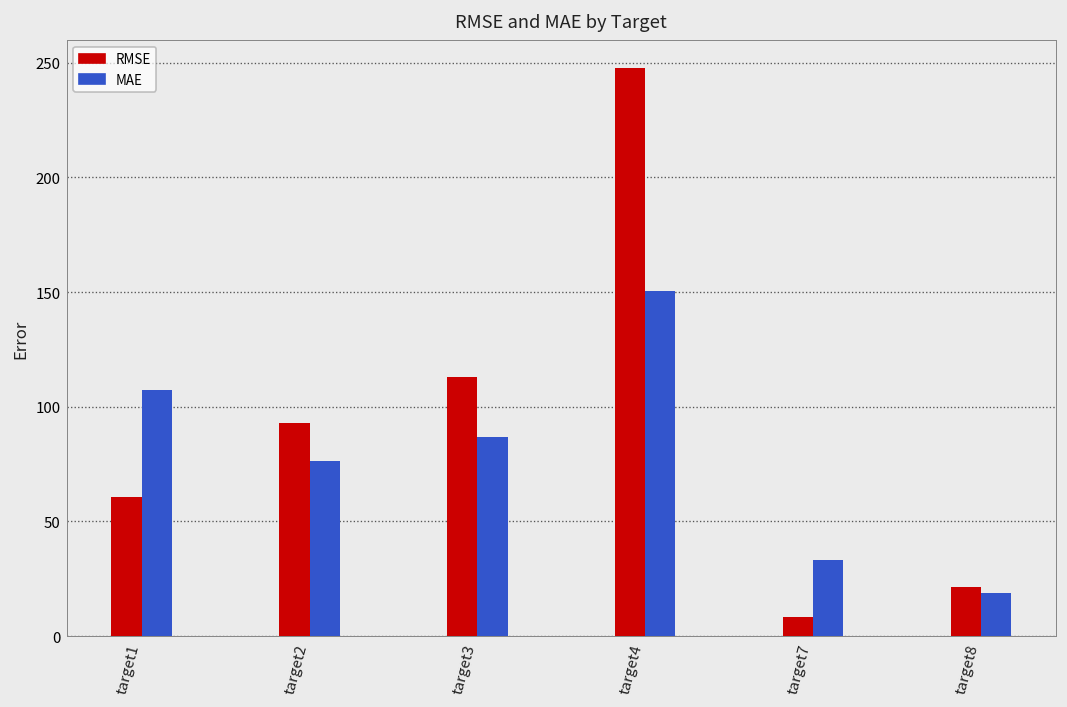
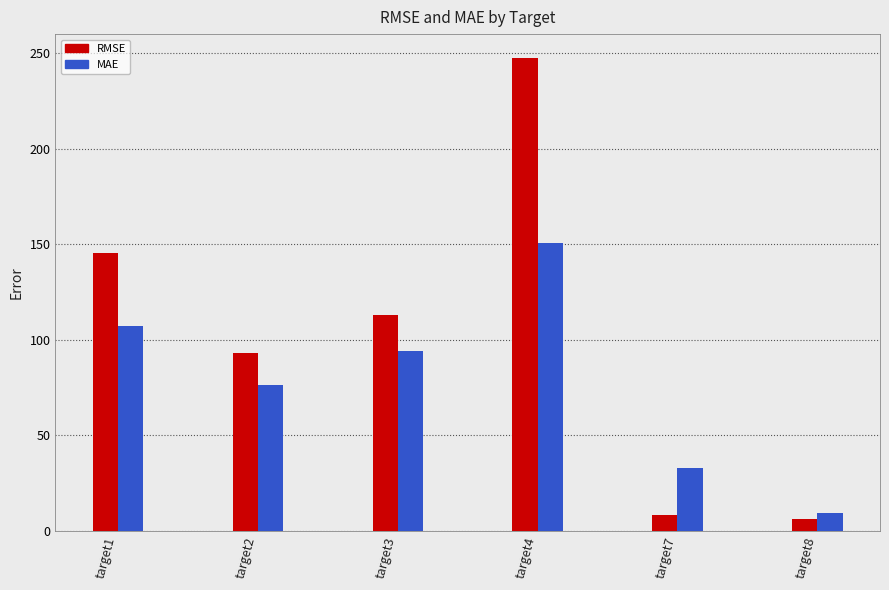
RMSE, target1: 61 -> 145
MAE, target3: 87 -> 94
RMSE, target8: 21 -> 6
MAE, target8: 19 -> 10
